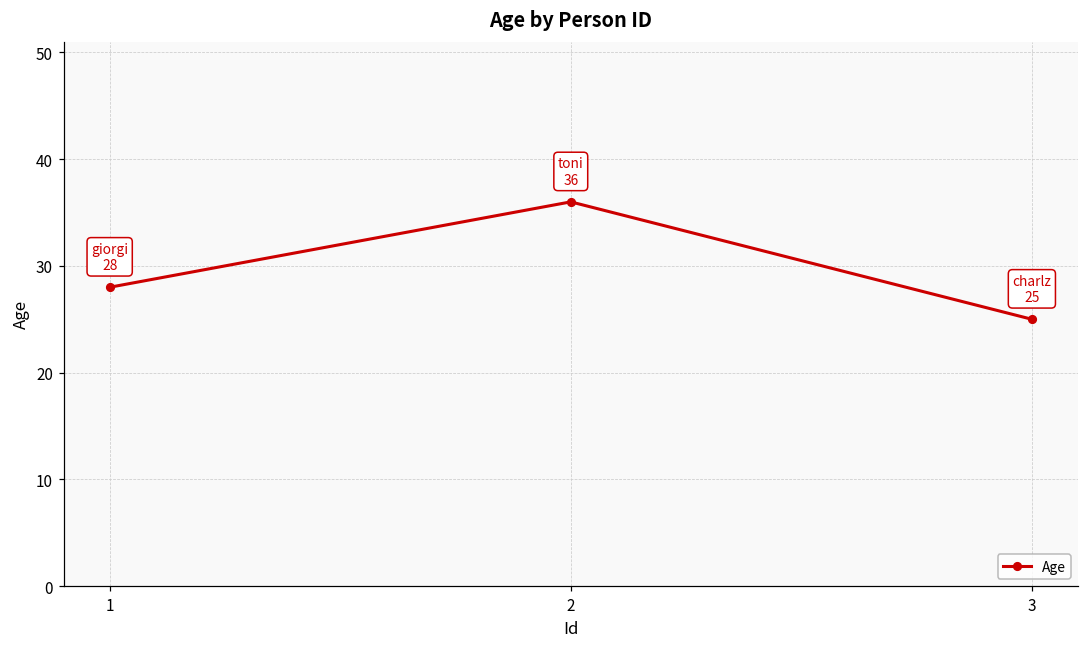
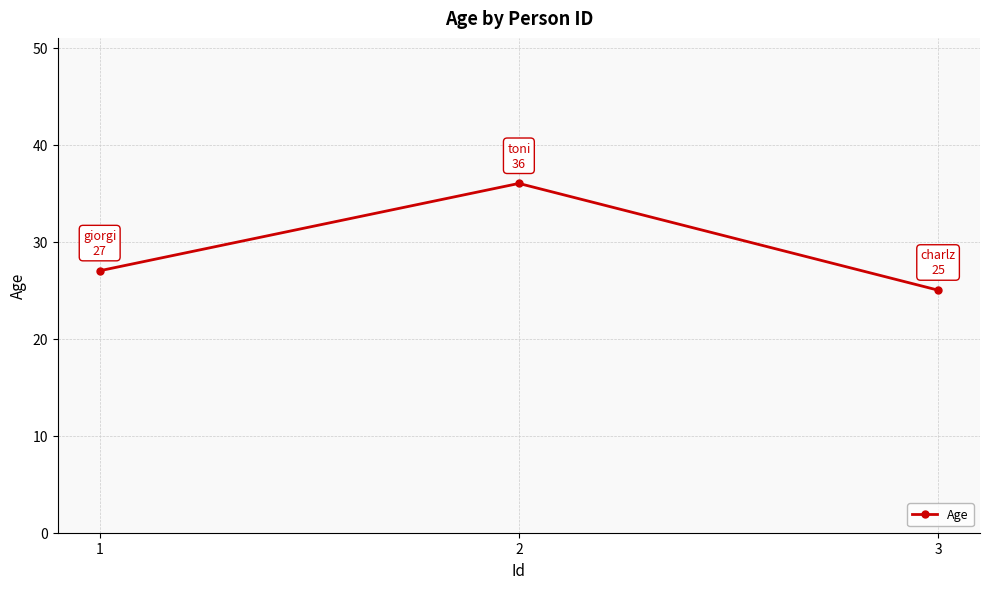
1: 28 -> 27
